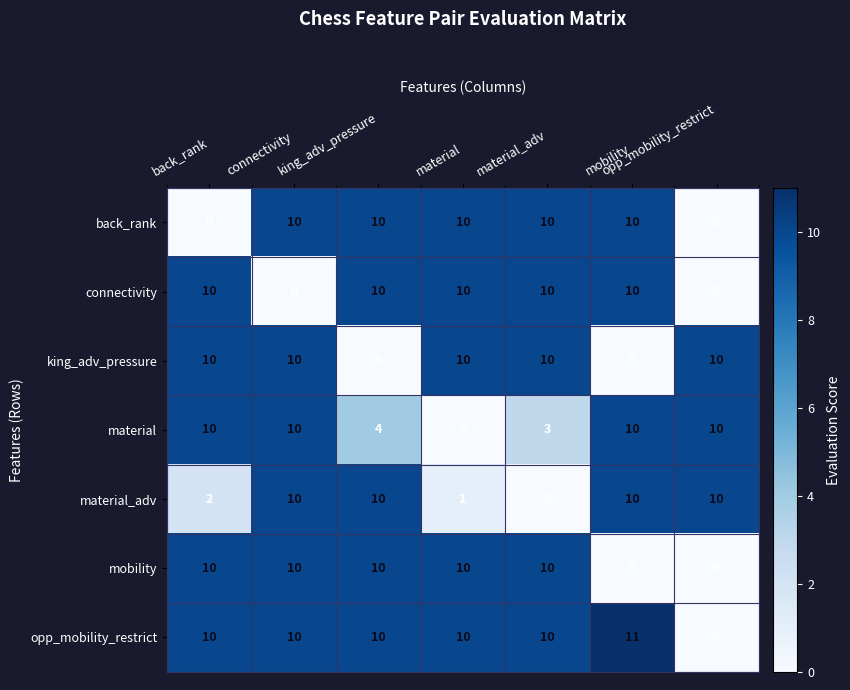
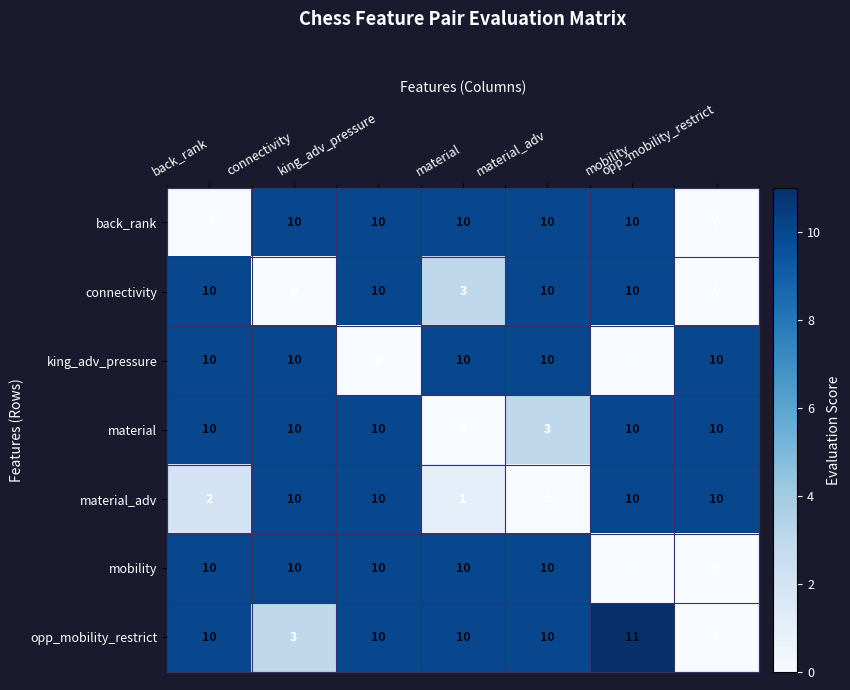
connectivity, material: 10 -> 3
material, king_adv_pressure: 4 -> 10
opp_mobility_restrict, connectivity: 10 -> 3
